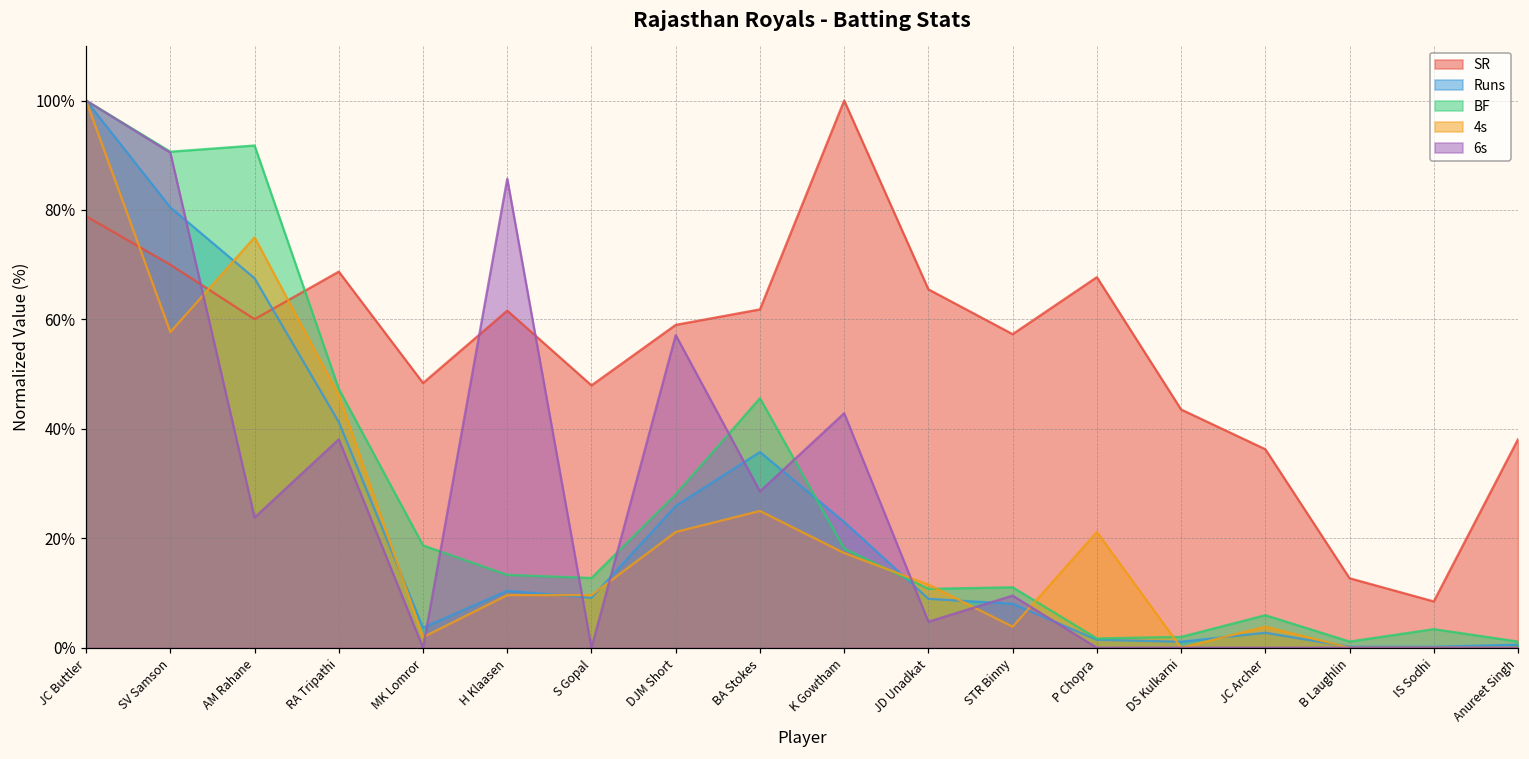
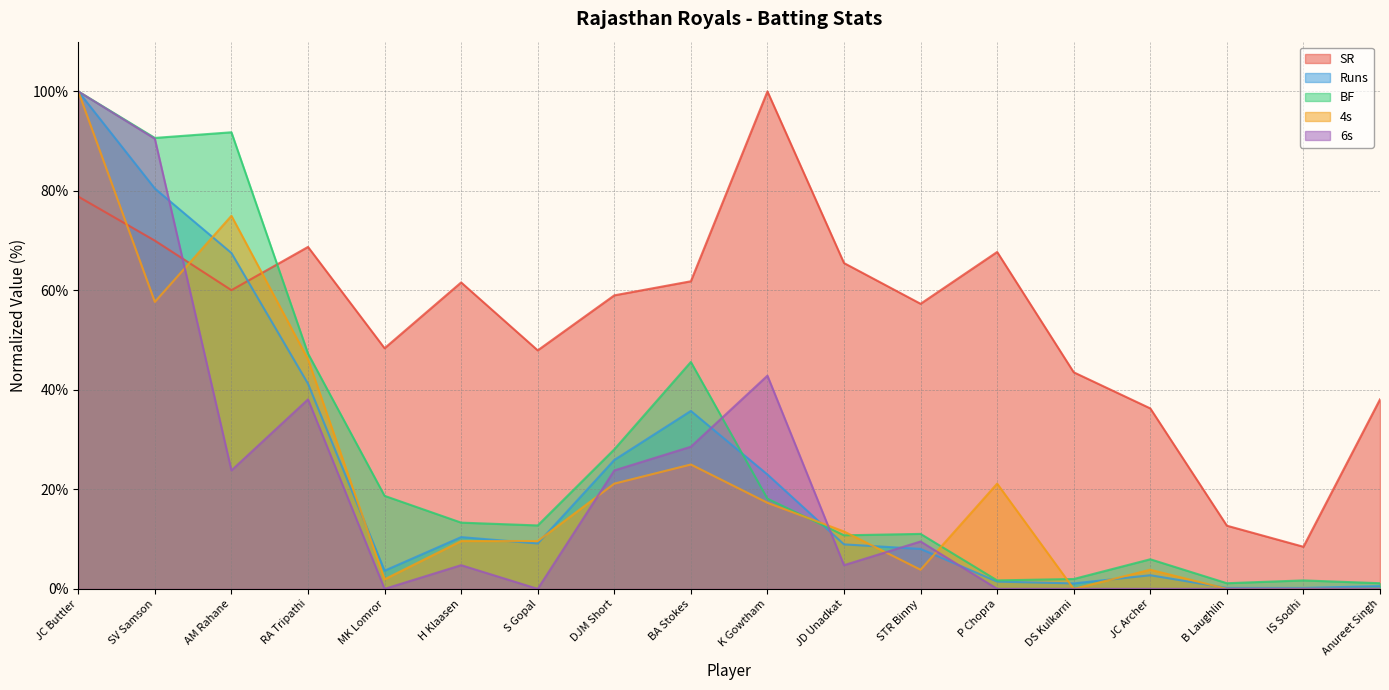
6s, H Klaasen: 86% -> 5%
6s, DJM Short: 57% -> 24%
BF, IS Sodhi: 3% -> 2%
